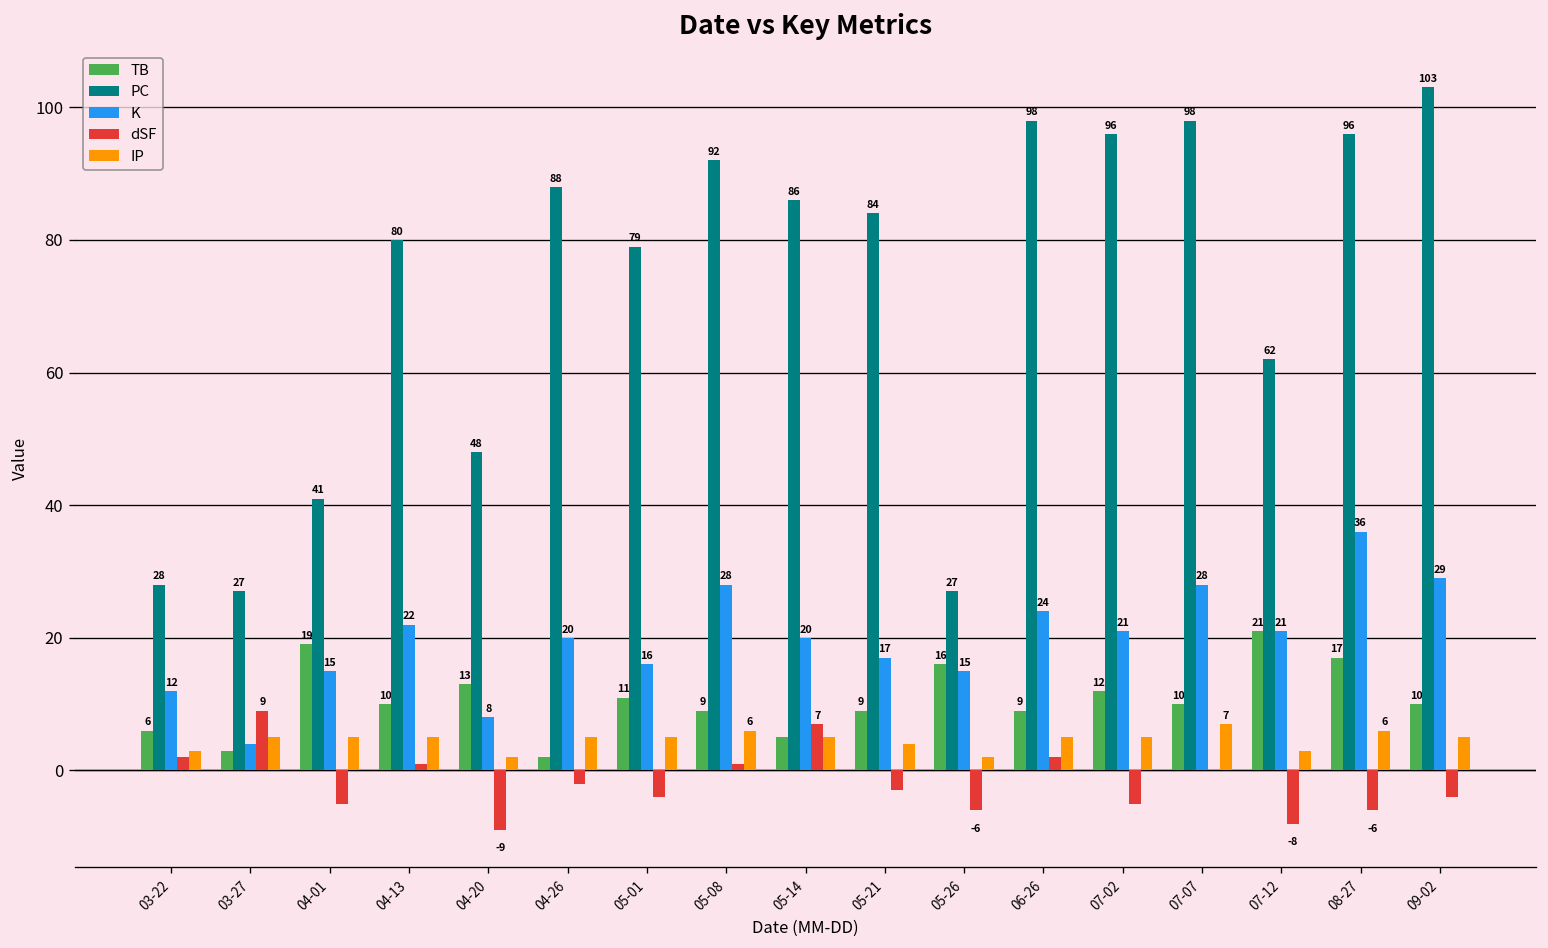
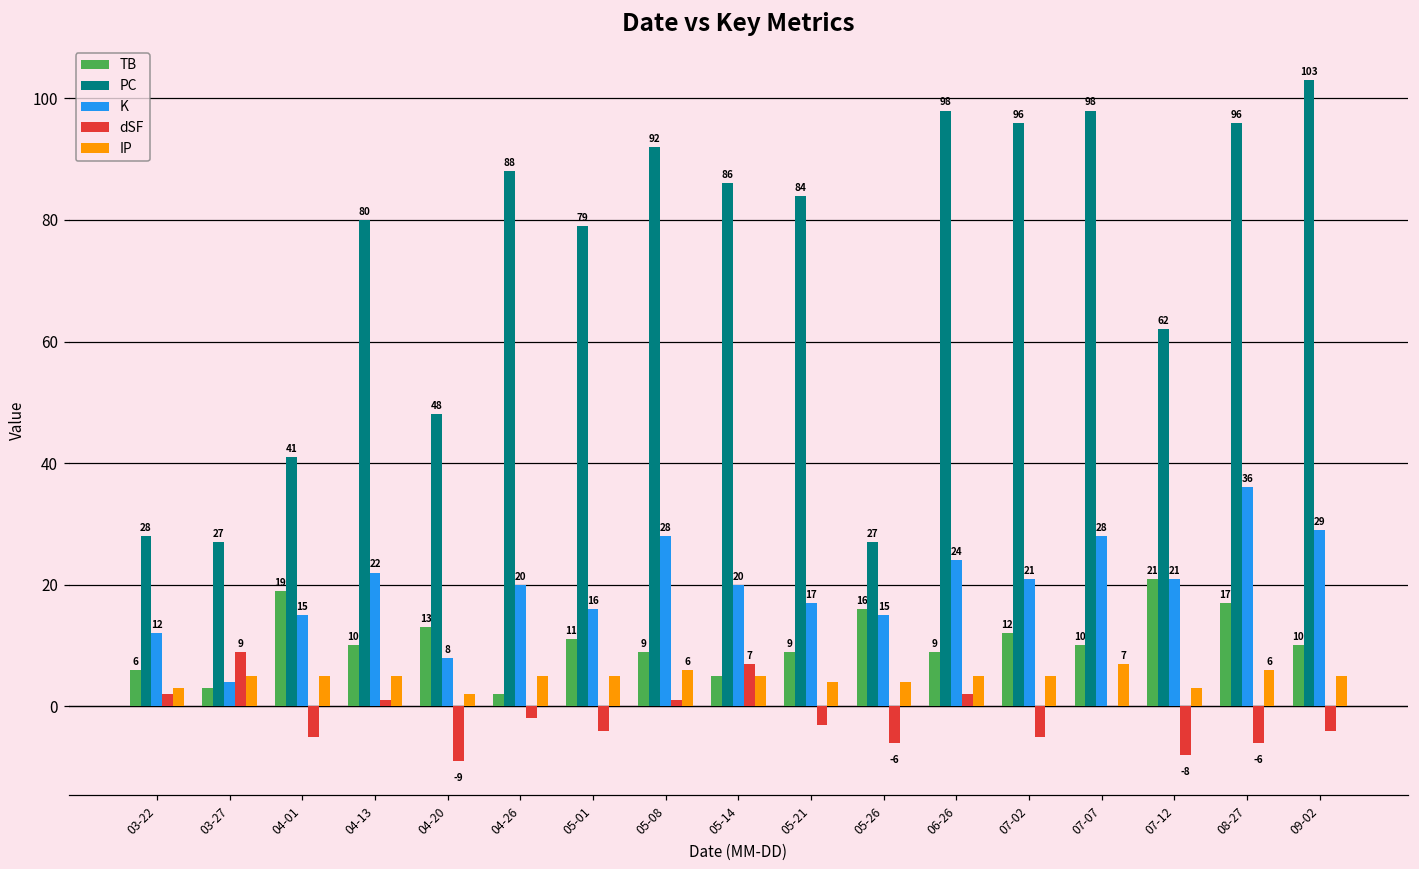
IP, 05-26: 2 -> 4
